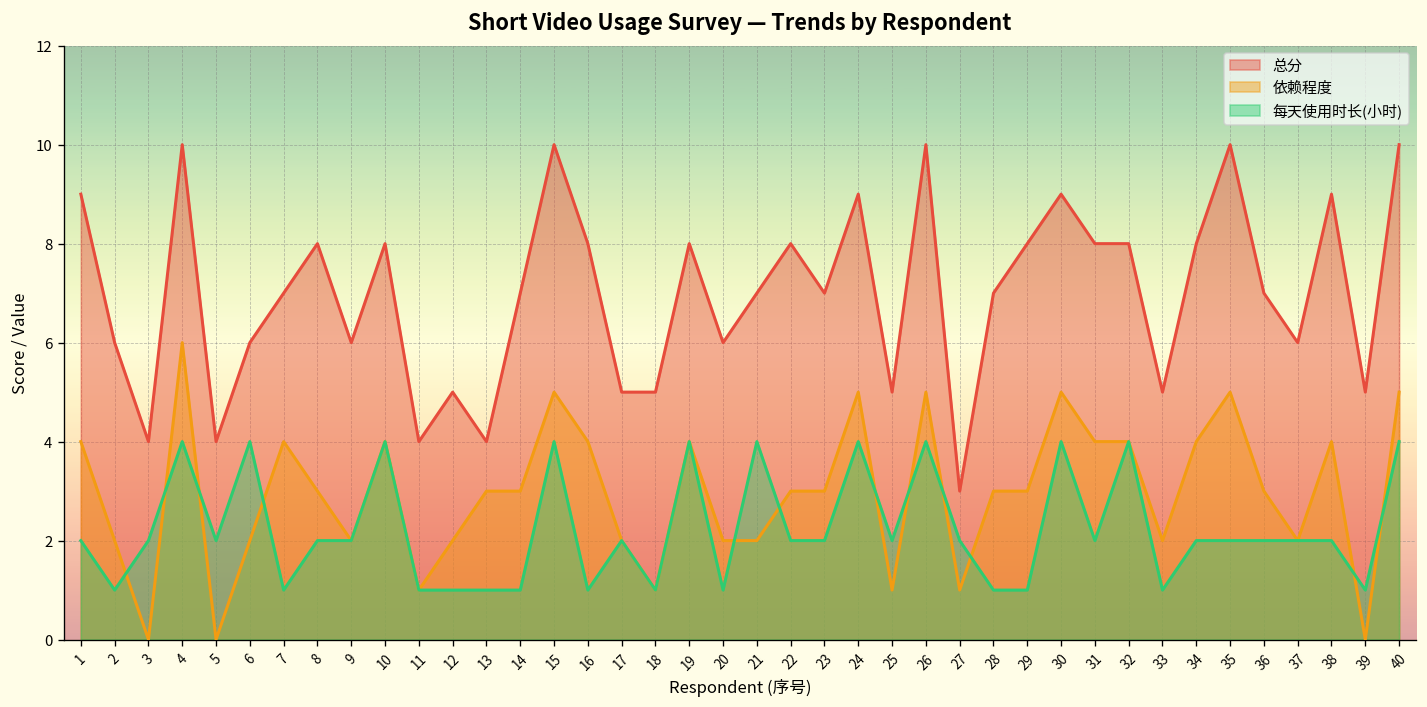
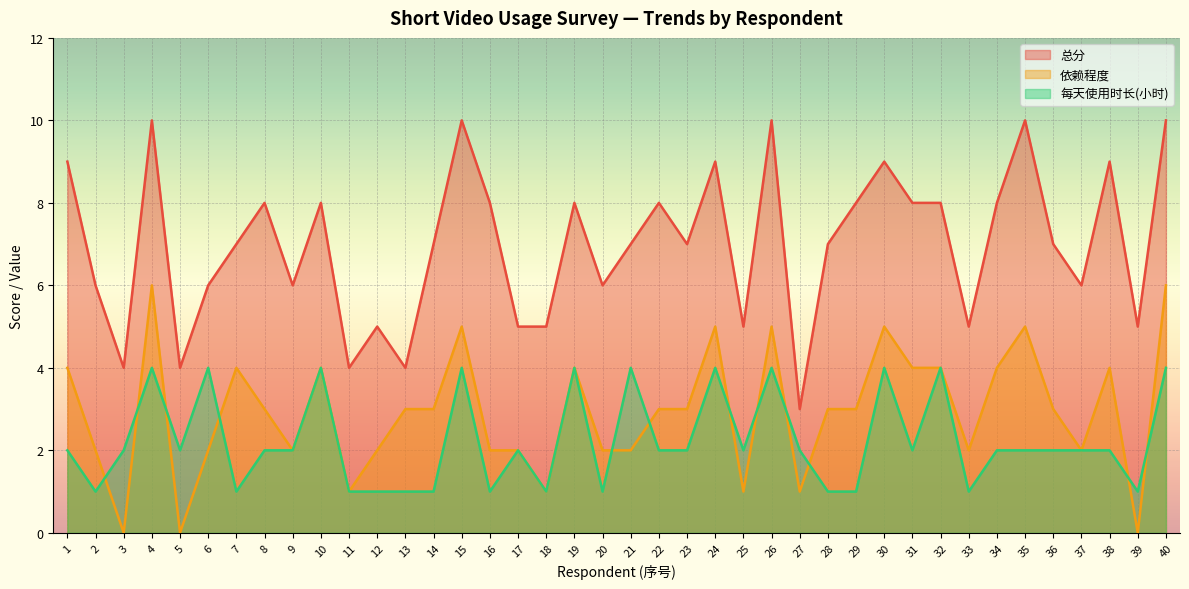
依赖程度, 16: 4 -> 2
依赖程度, 40: 5 -> 6
